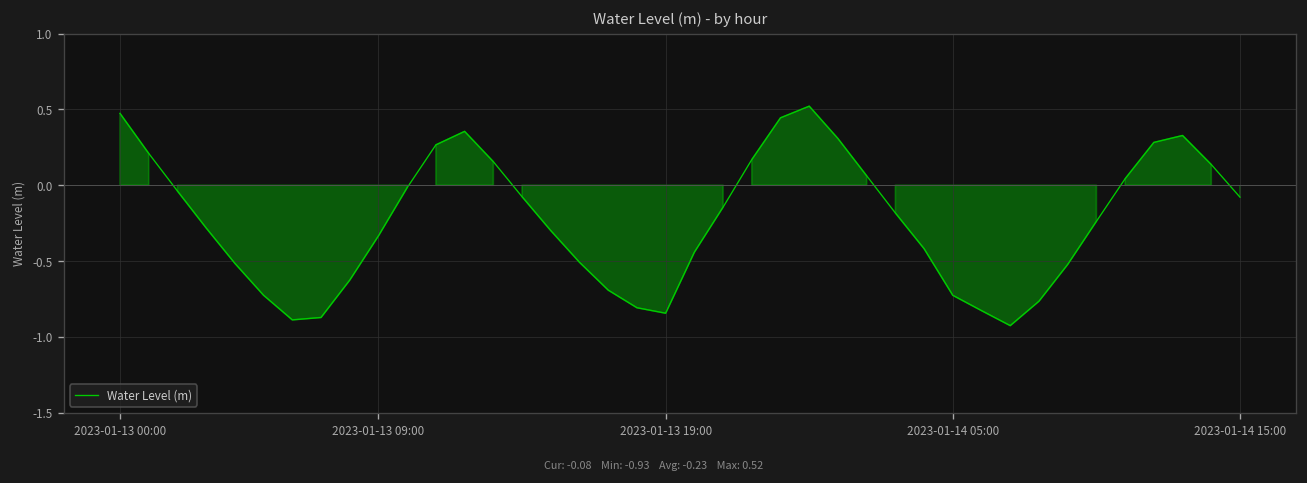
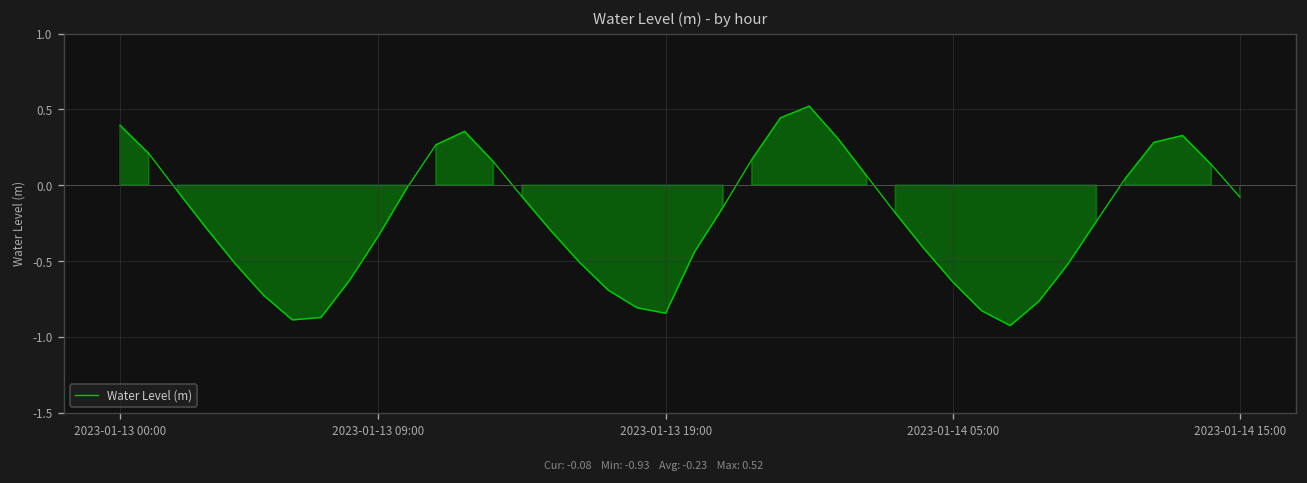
2023-01-13 00:00: 0.47 -> 0.40
2023-01-14 05:00: -0.73 -> -0.64
